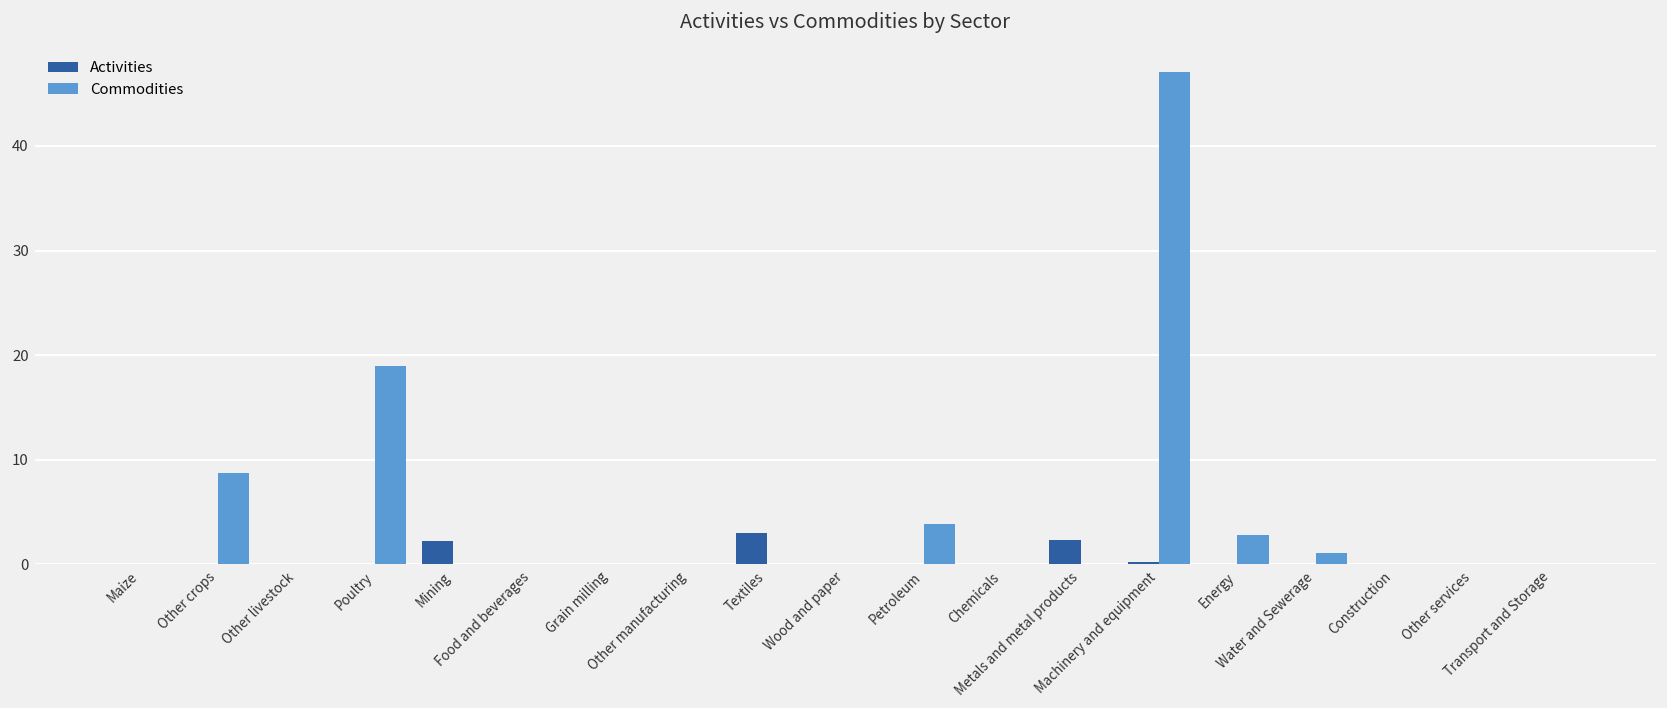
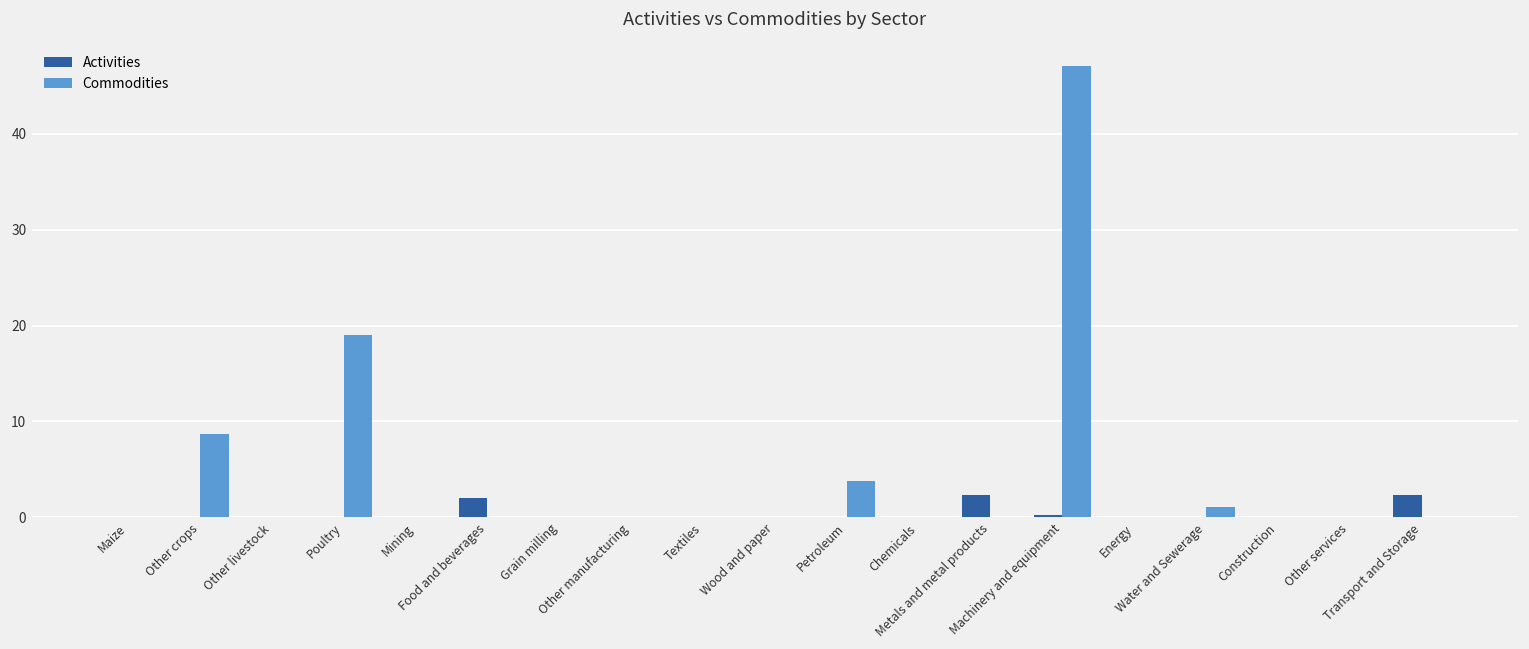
Activities, Mining: 2 -> 0
Activities, Food and beverages: 0 -> 2
Activities, Textiles: 3 -> 0
Commodities, Energy: 3 -> 0
Activities, Transport and Storage: 0 -> 2
